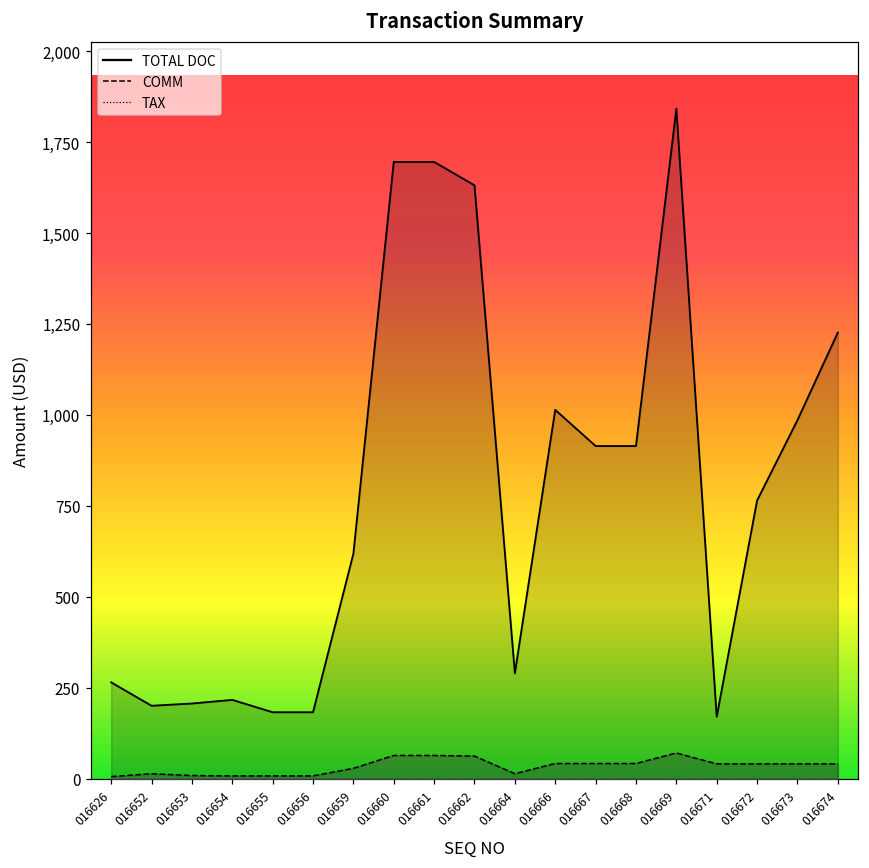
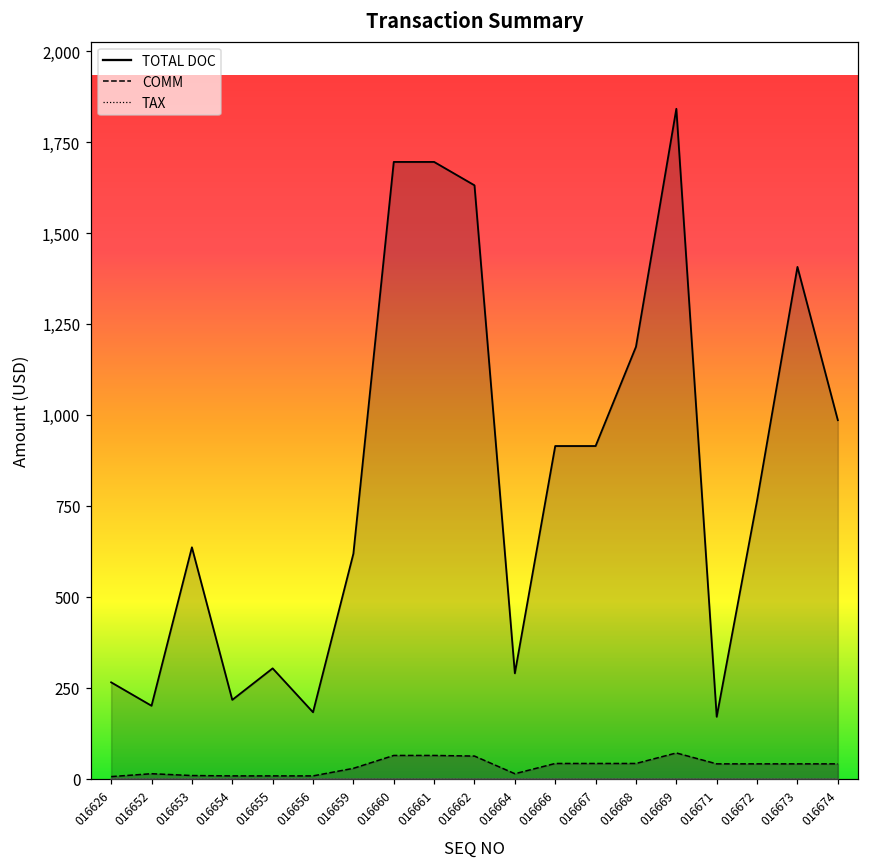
TOTAL DOC, 016653: 210 -> 640
TOTAL DOC, 016655: 180 -> 300
TOTAL DOC, 016666: 1,010 -> 910
TOTAL DOC, 016668: 910 -> 1,190
TOTAL DOC, 016673: 990 -> 1,410
TOTAL DOC, 016674: 1,230 -> 990
